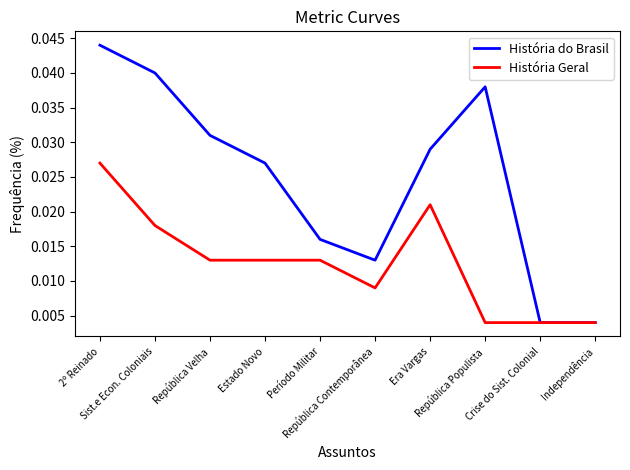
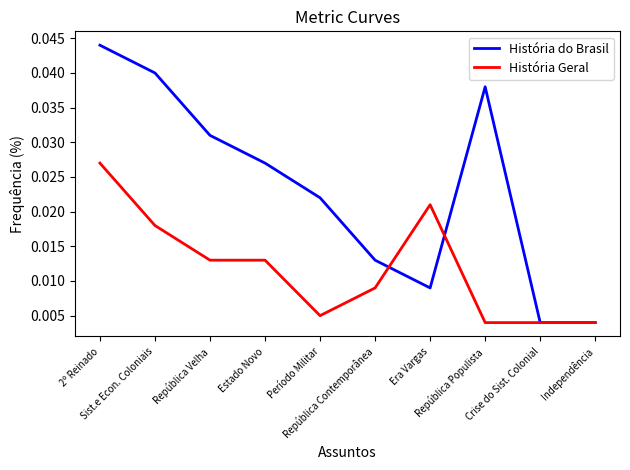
História do Brasil, Período Militar: 0.016 -> 0.022
História Geral, Período Militar: 0.013 -> 0.005
História do Brasil, Era Vargas: 0.029 -> 0.009
